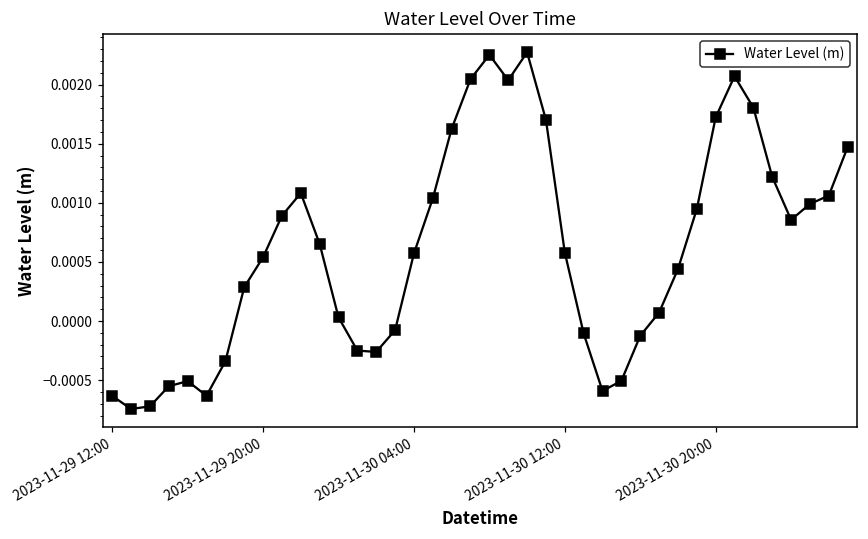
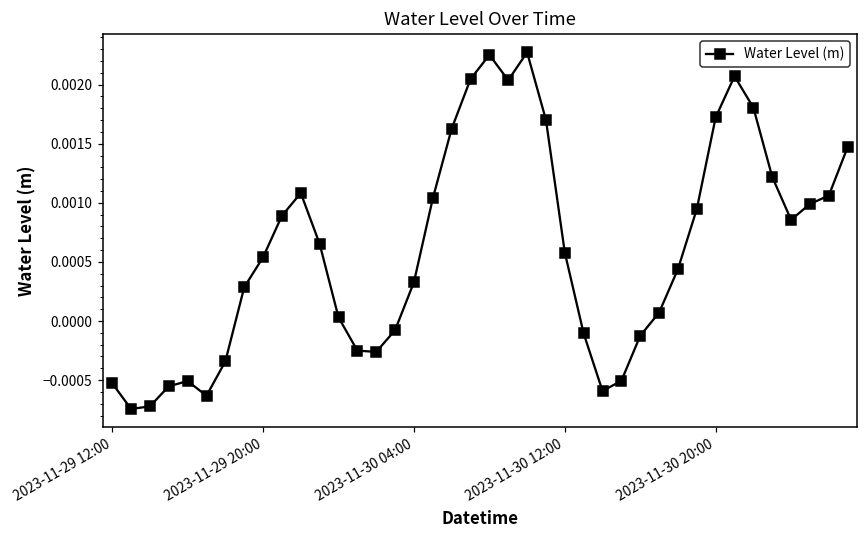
2023-11-29 12:00: -0.00063 -> -0.00053
2023-11-30 04:00: 0.00057 -> 0.00033
